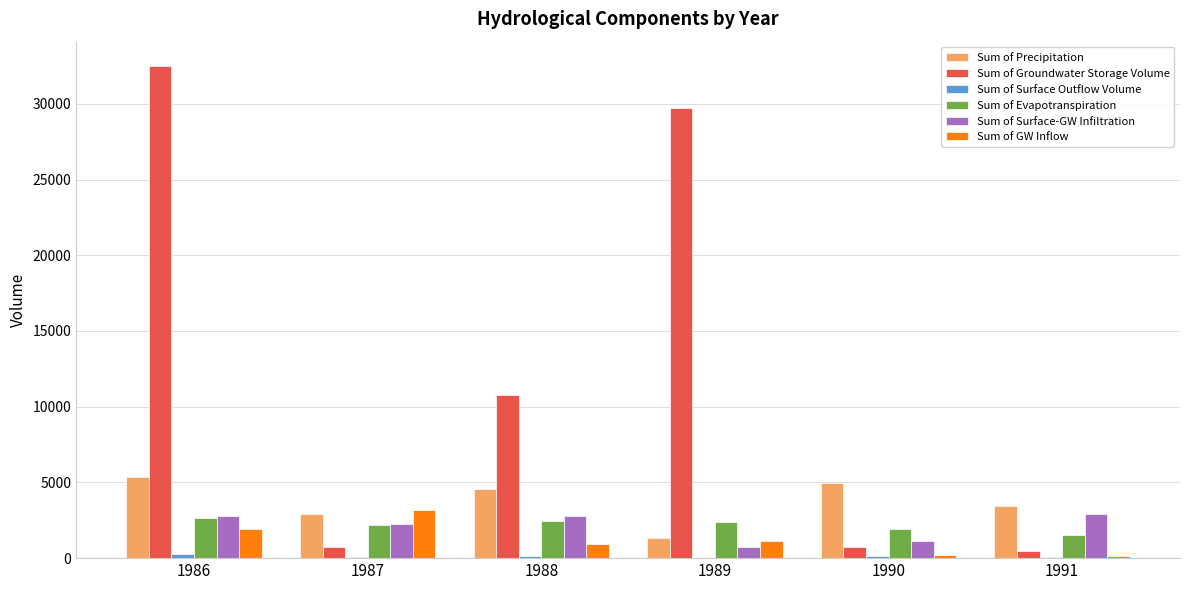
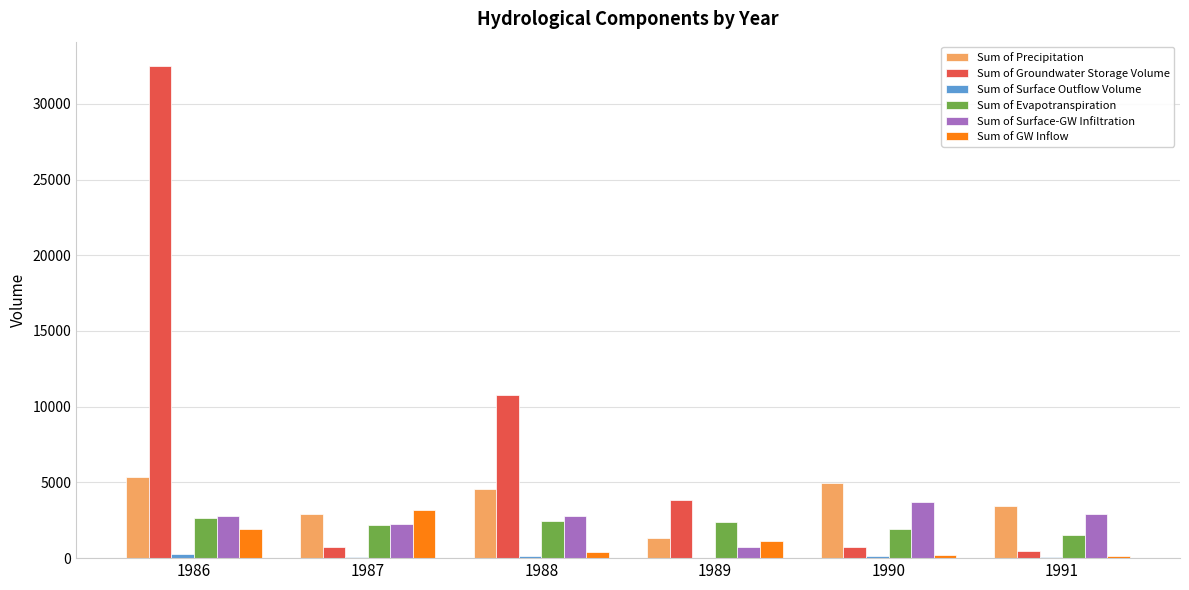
Sum of GW Inflow, 1988: 900 -> 400
Sum of Groundwater Storage Volume, 1989: 29700 -> 3800
Sum of Surface-GW Infiltration, 1990: 1100 -> 3700
